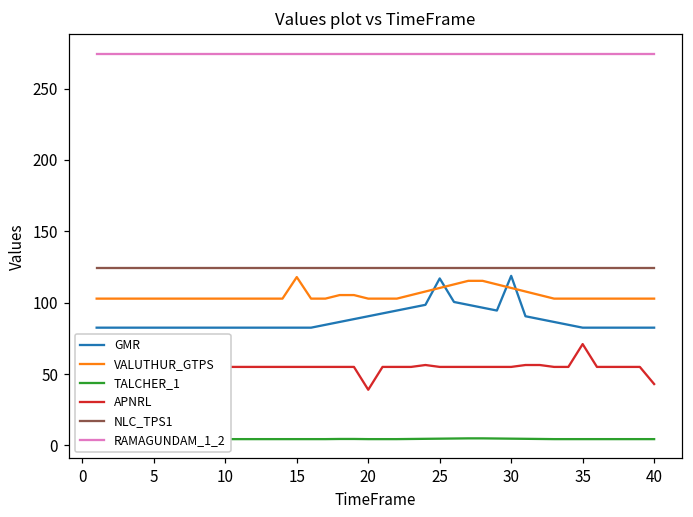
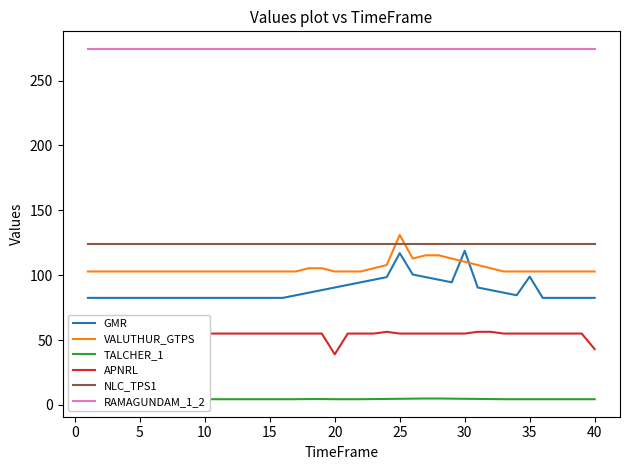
VALUTHUR_GTPS, 15: 118 -> 103
VALUTHUR_GTPS, 25: 110 -> 131
GMR, 35: 83 -> 99
APNRL, 35: 71 -> 55
